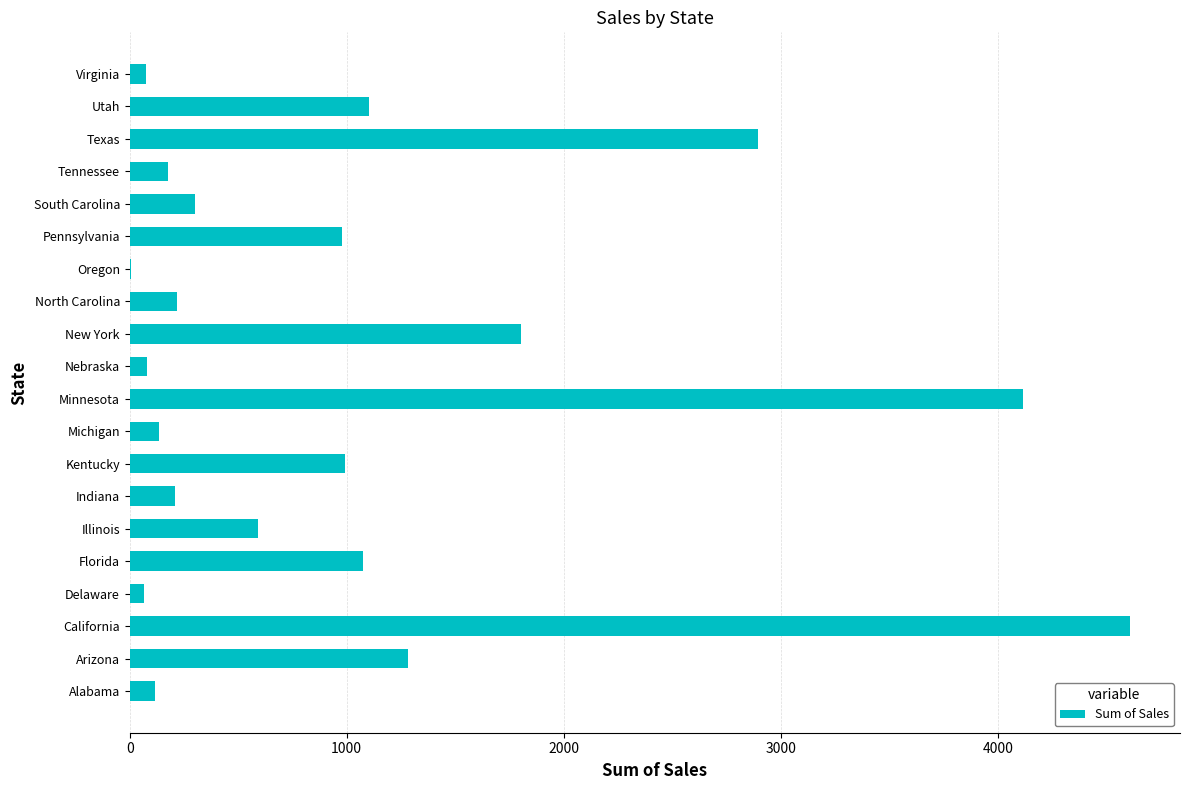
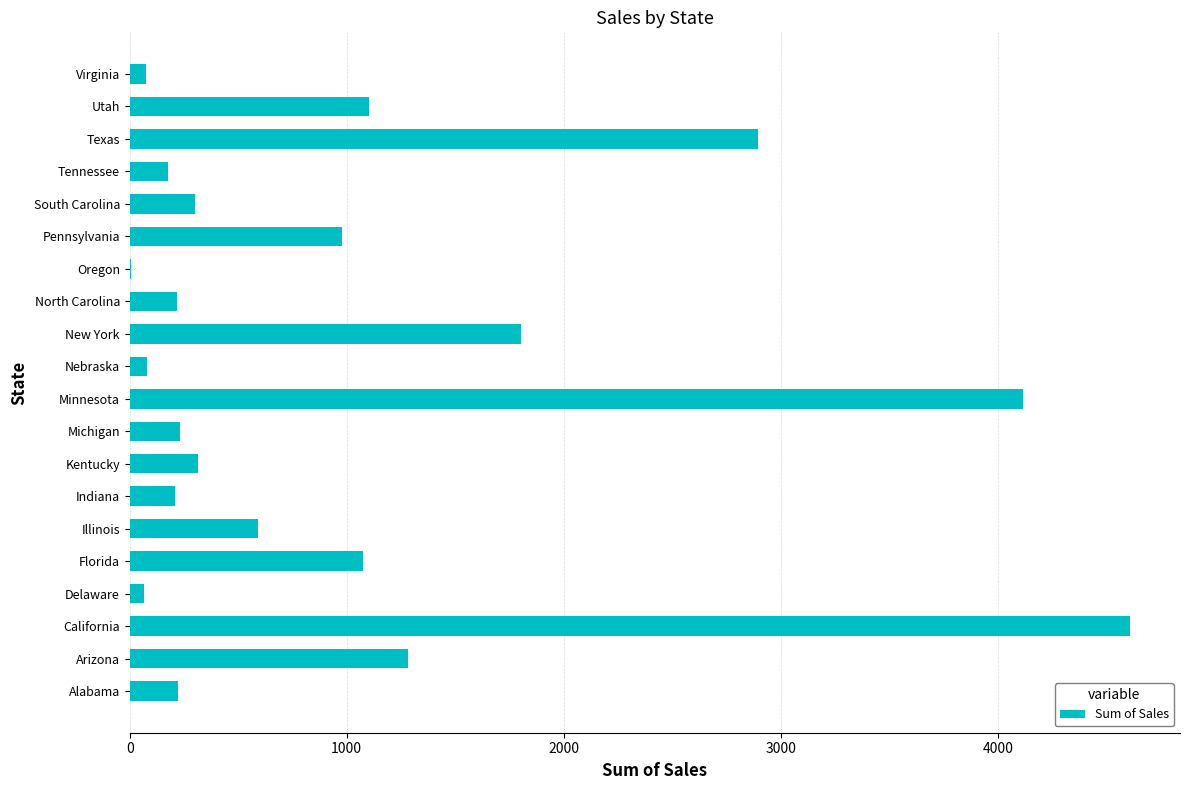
Michigan: 130 -> 230
Kentucky: 990 -> 320
Alabama: 120 -> 230
